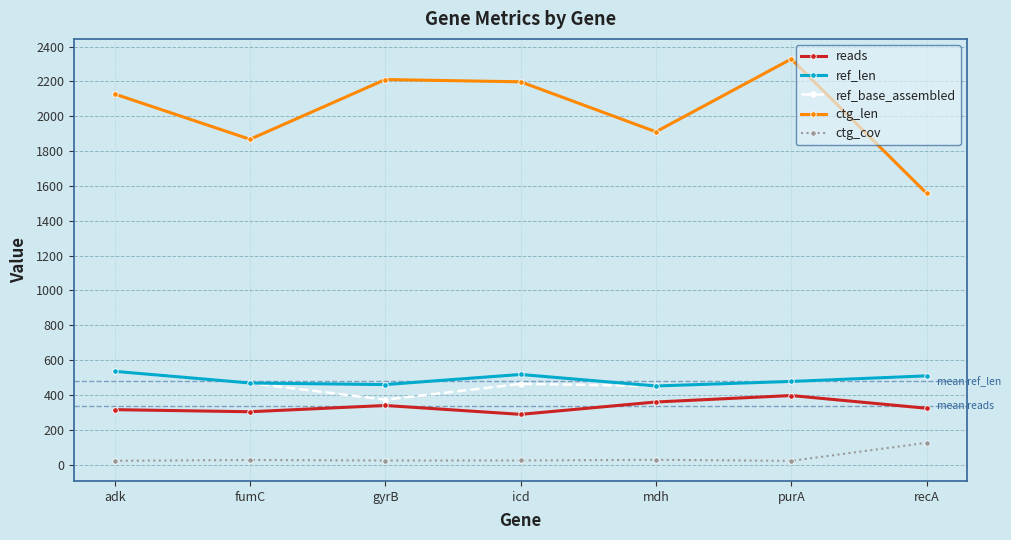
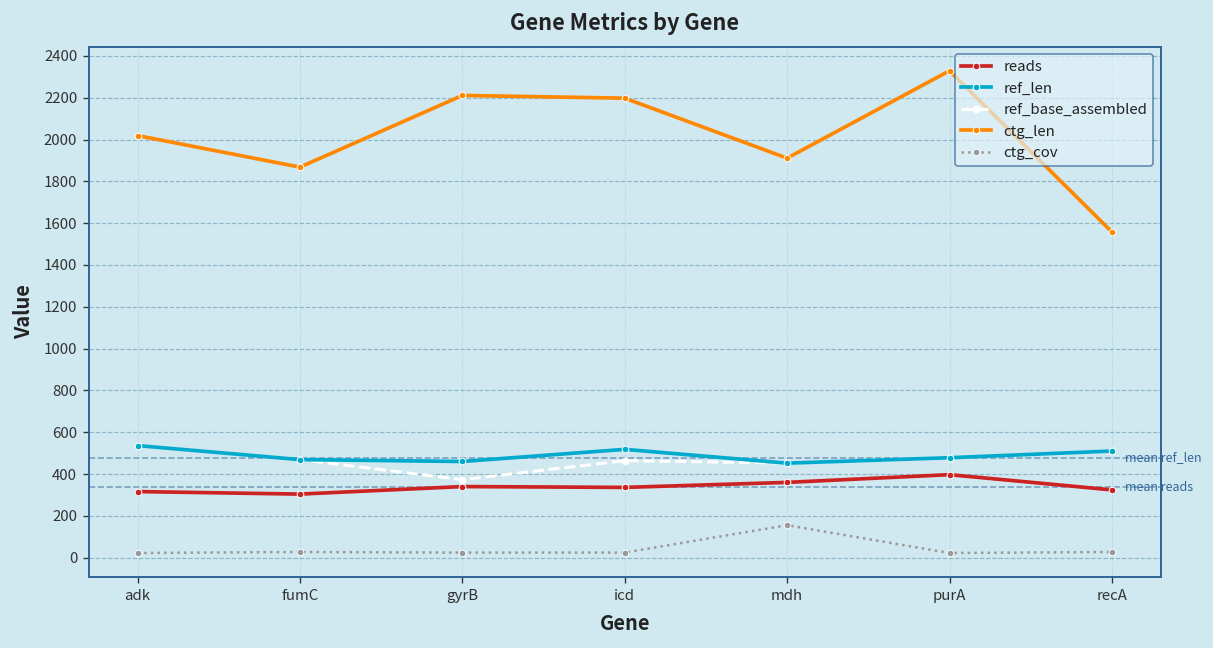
ctg_len, adk: 2130 -> 2020
reads, icd: 290 -> 340
ctg_cov, mdh: 30 -> 160
ctg_cov, recA: 130 -> 30
